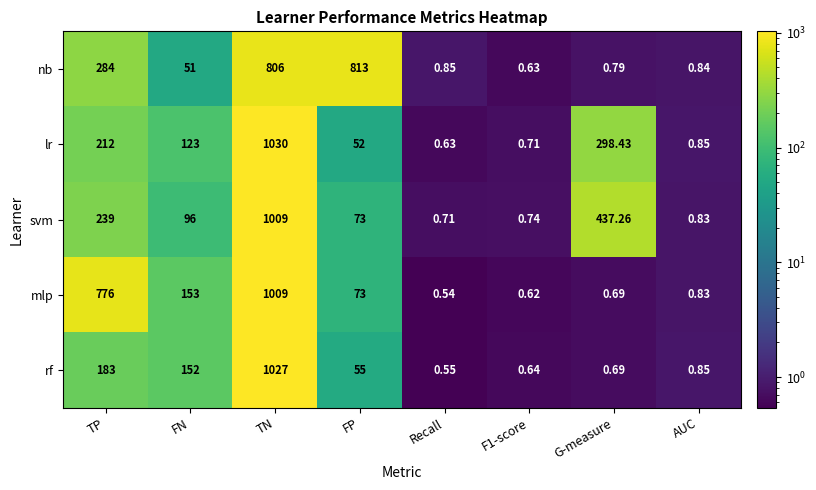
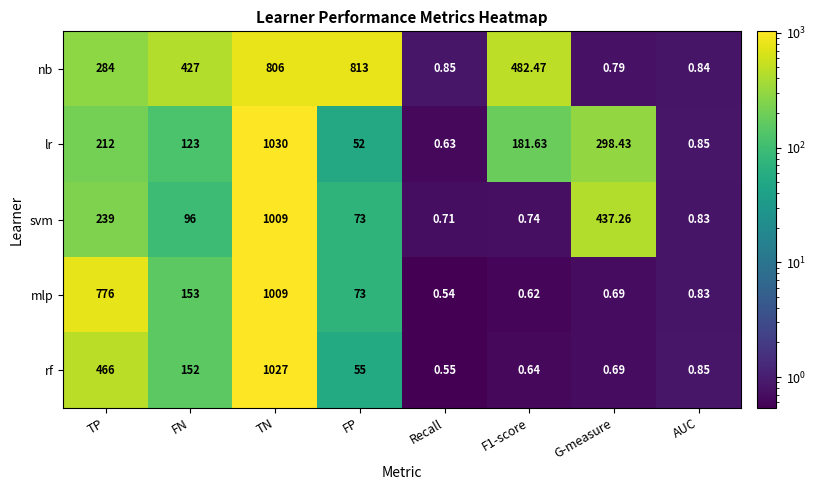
nb, FN: 51 -> 427
nb, F1-score: 0.63 -> 482.47
lr, F1-score: 0.71 -> 181.63
rf, TP: 183 -> 466
